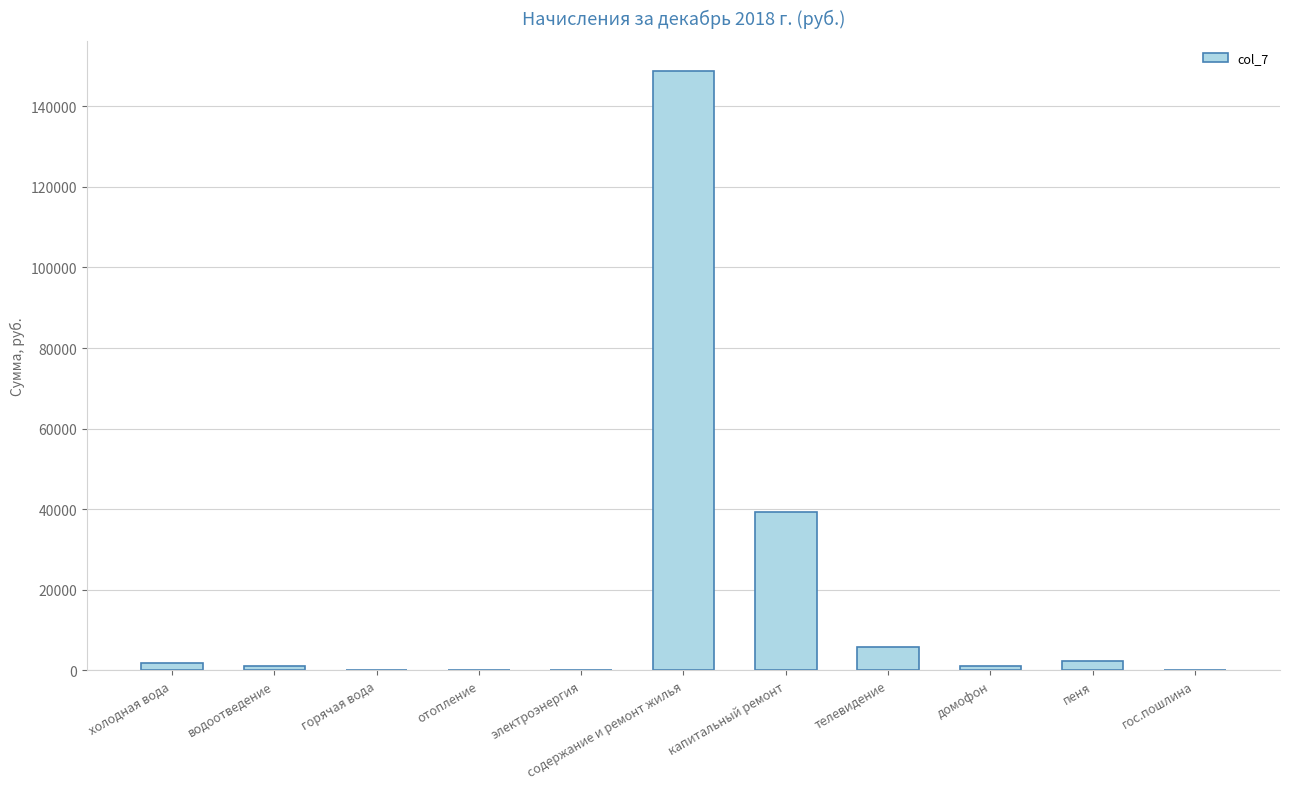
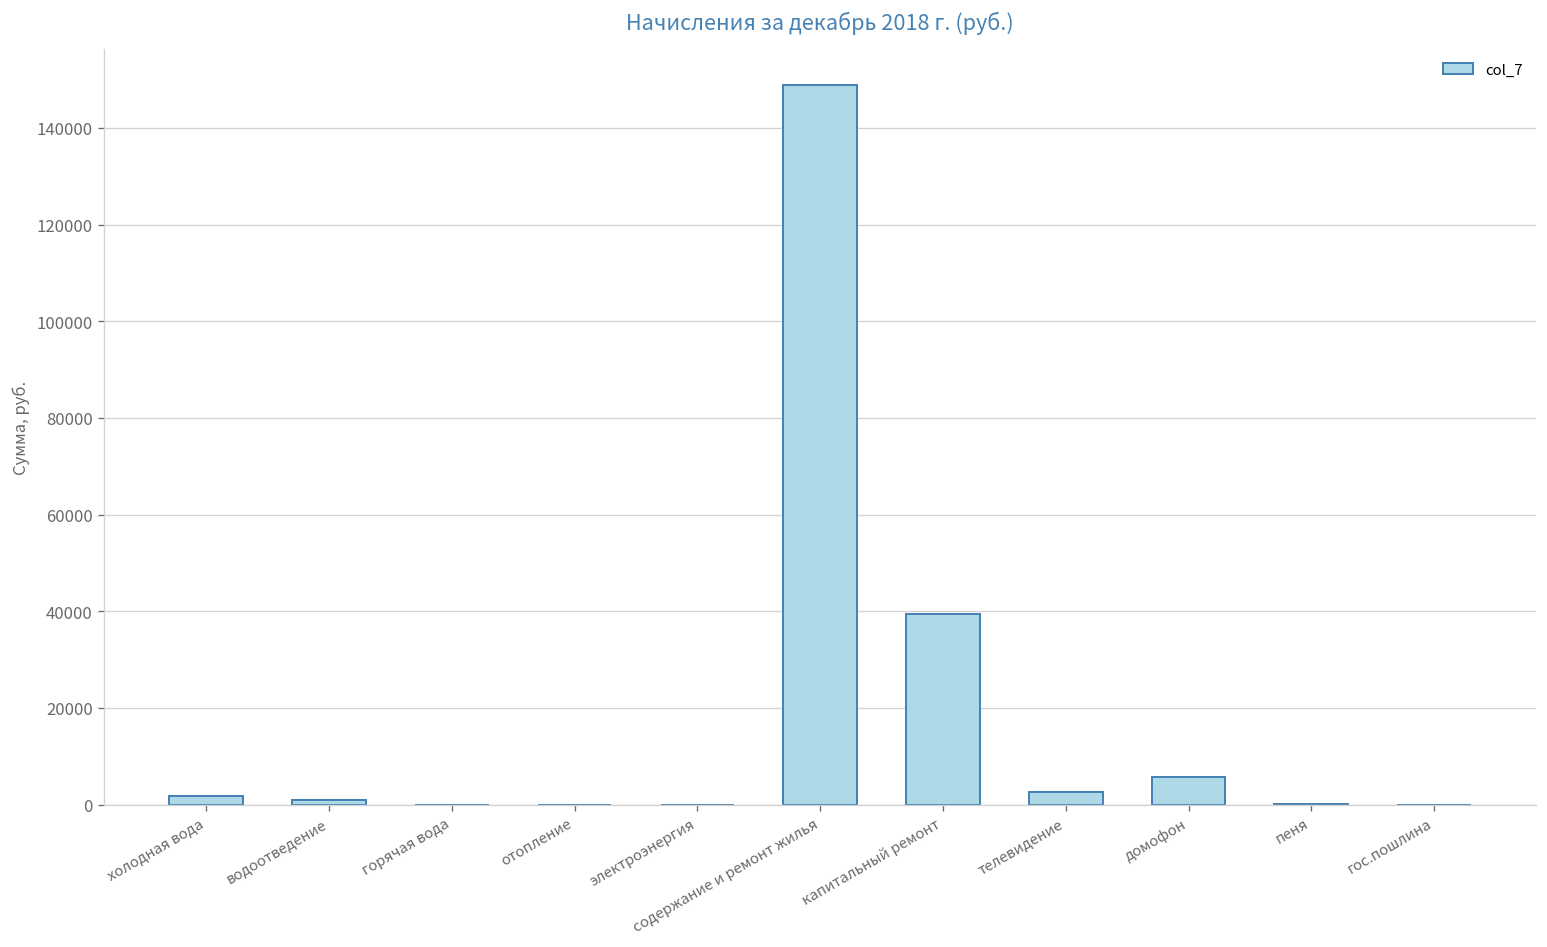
телевидение: 6000 -> 3000
домофон: 1000 -> 6000
пеня: 2000 -> 0
